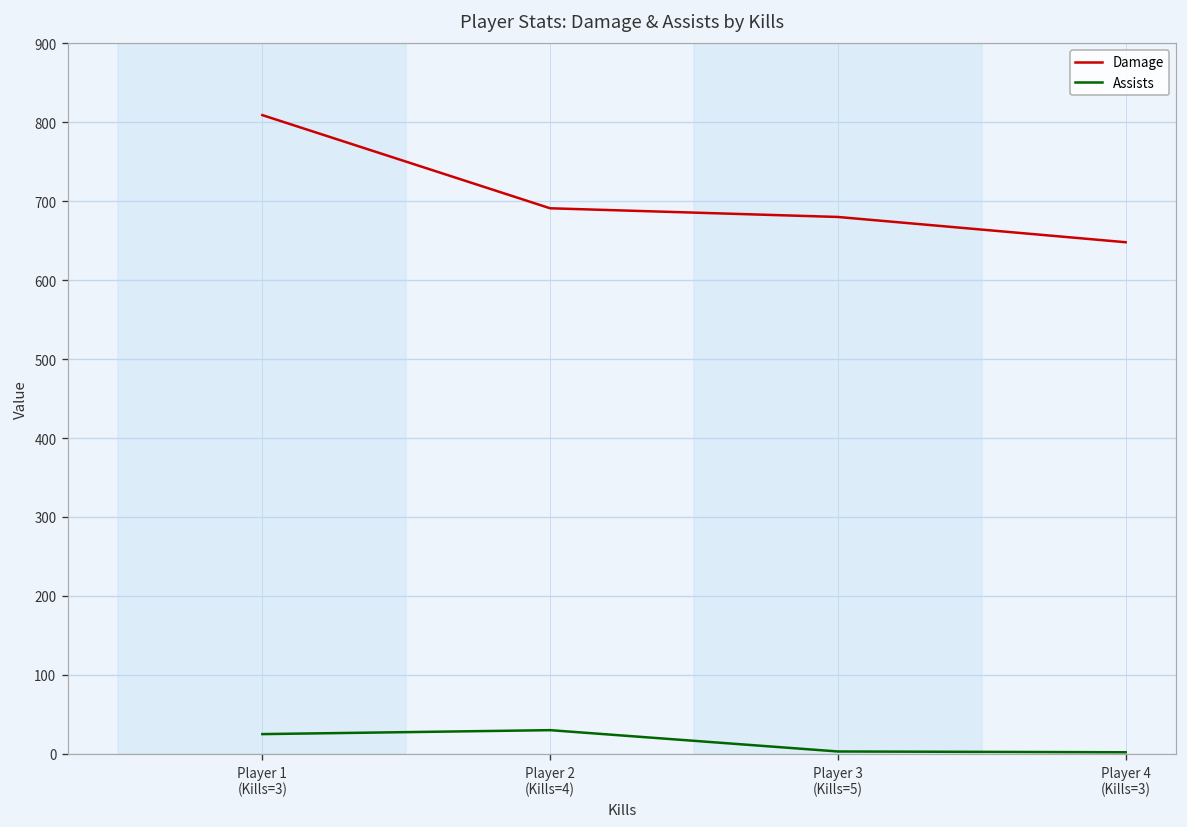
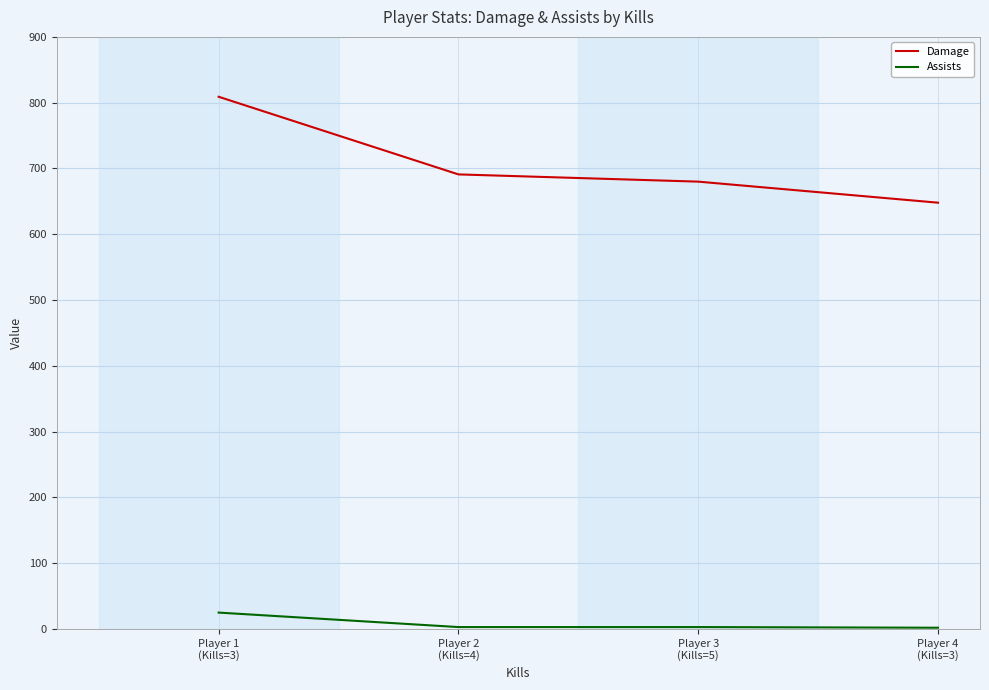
Assists, Player 2 (Kills=4): 30 -> 0
